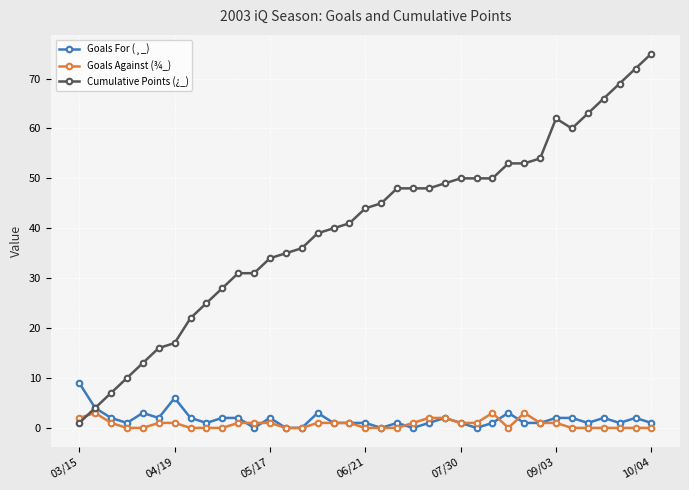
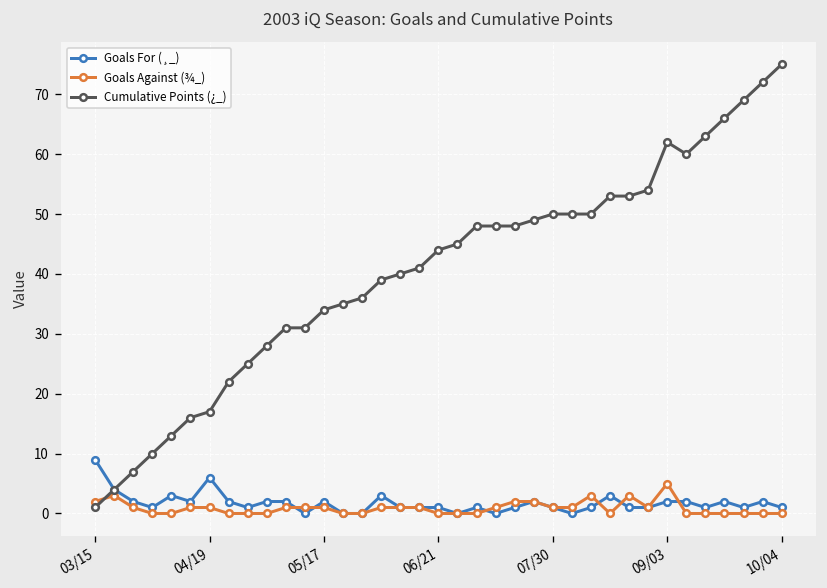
Goals Against (¾_), 09/03: 1 -> 5
